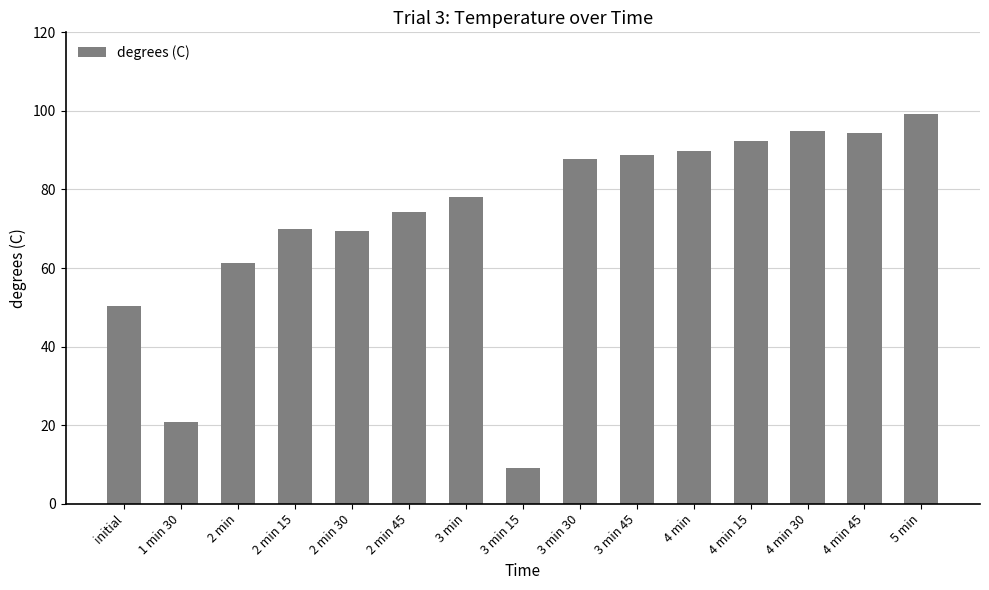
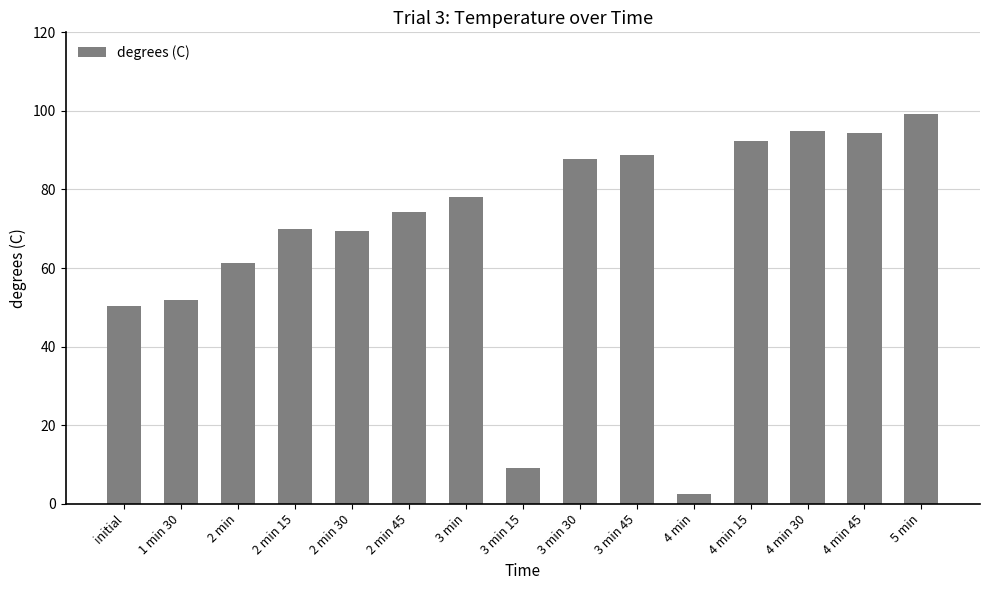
1 min 30: 21 -> 52
4 min: 90 -> 2
